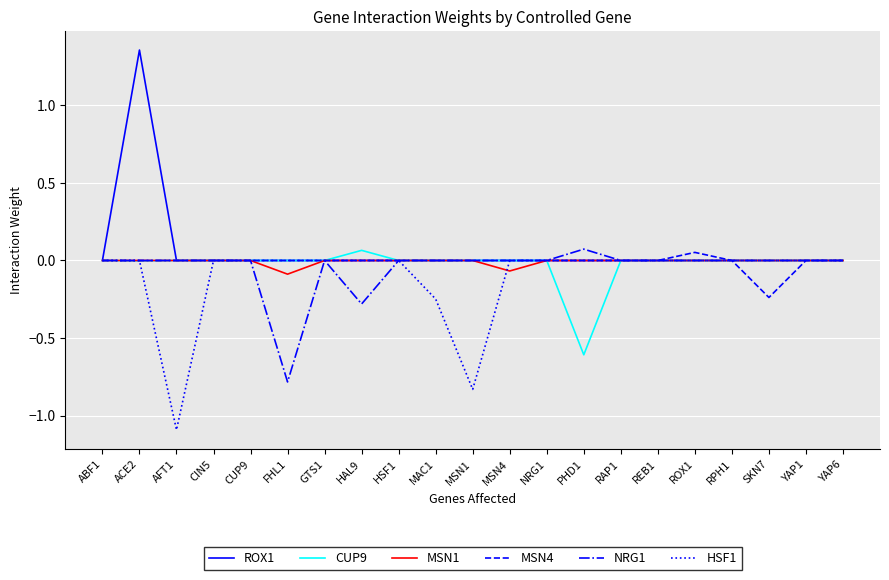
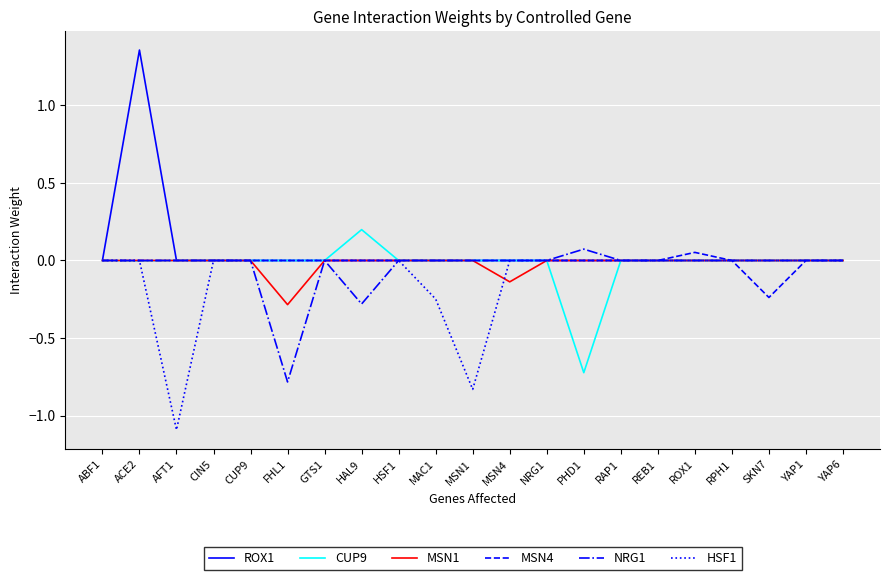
MSN1, FHL1: -0.09 -> -0.28
CUP9, HAL9: 0.07 -> 0.20
MSN1, MSN4: -0.07 -> -0.14
CUP9, PHD1: -0.61 -> -0.72
